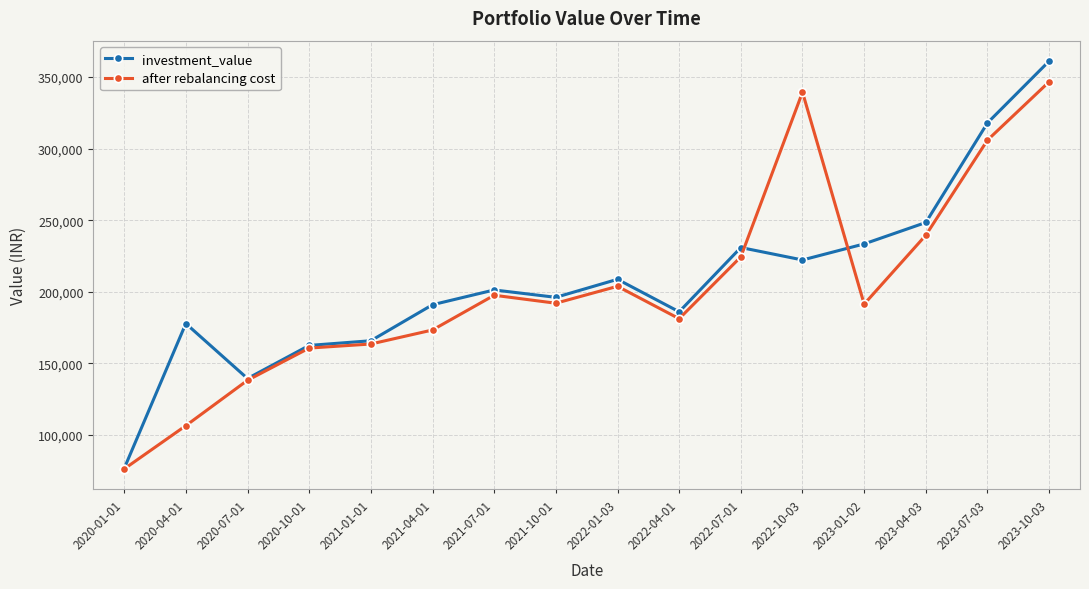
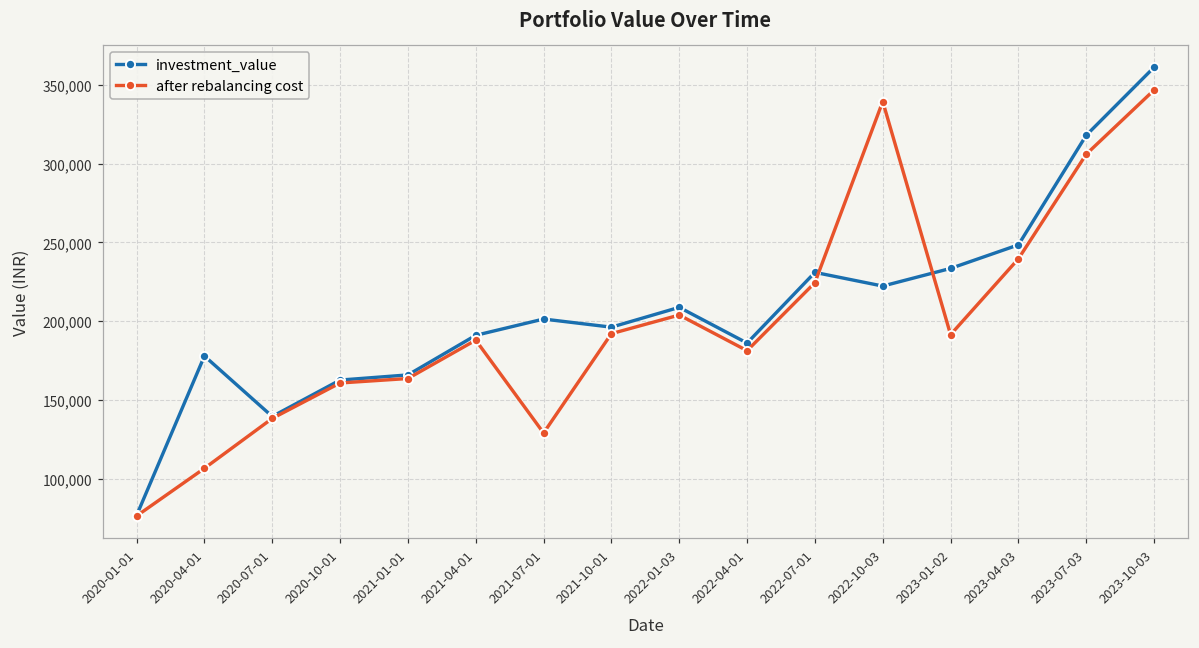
after rebalancing cost, 2021-04-01: 173,000 -> 188,000
after rebalancing cost, 2021-07-01: 198,000 -> 129,000
